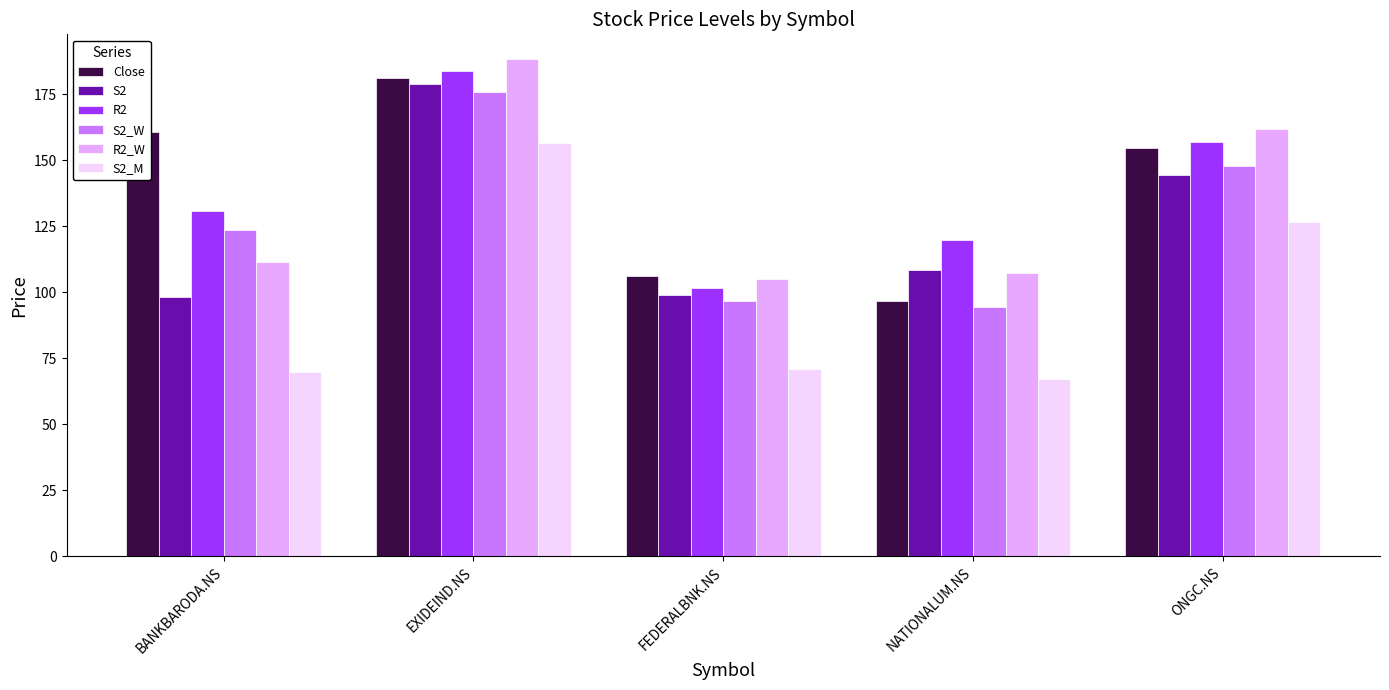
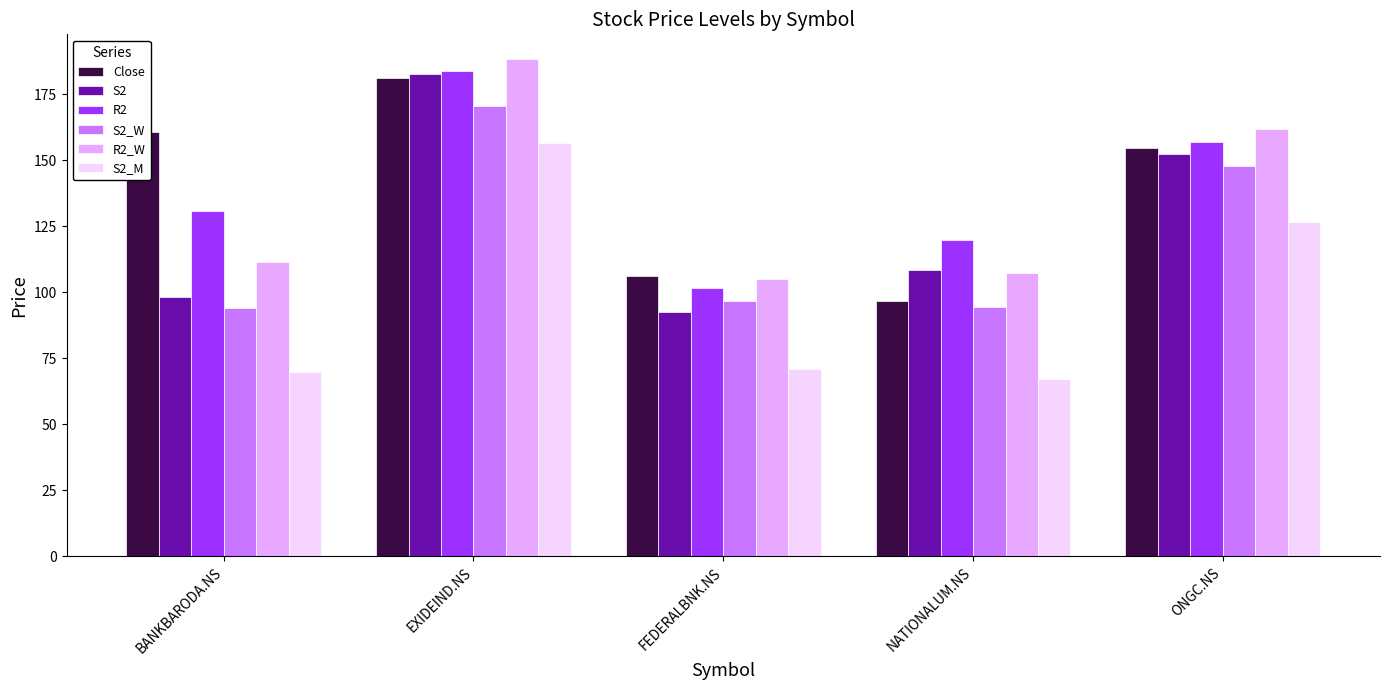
S2_W, BANKBARODA.NS: 124 -> 94
S2, EXIDEIND.NS: 179 -> 183
S2_W, EXIDEIND.NS: 176 -> 171
S2, FEDERALBNK.NS: 99 -> 93
S2, ONGC.NS: 144 -> 152
